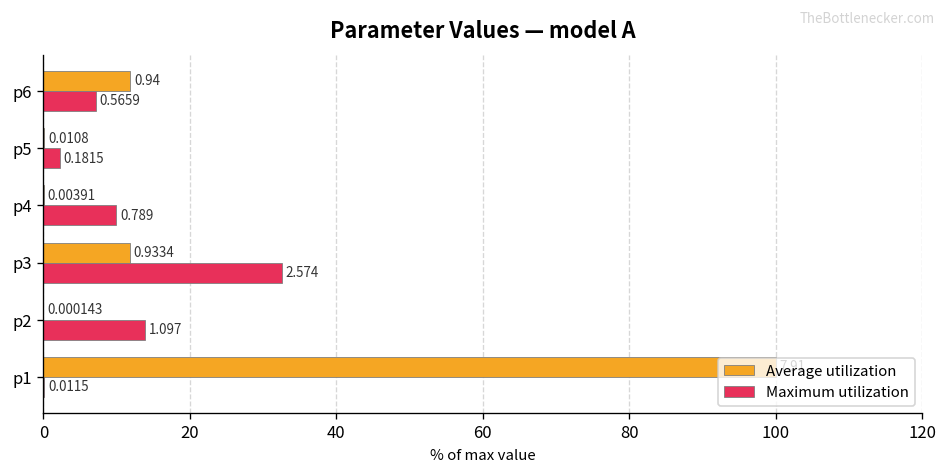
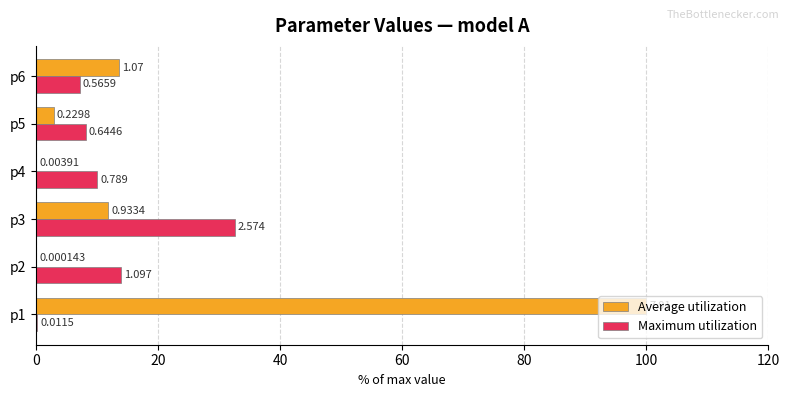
Average utilization, p6: 0.94 -> 1.07
Average utilization, p5: 0.0108 -> 0.2298
Maximum utilization, p5: 0.1815 -> 0.6446
